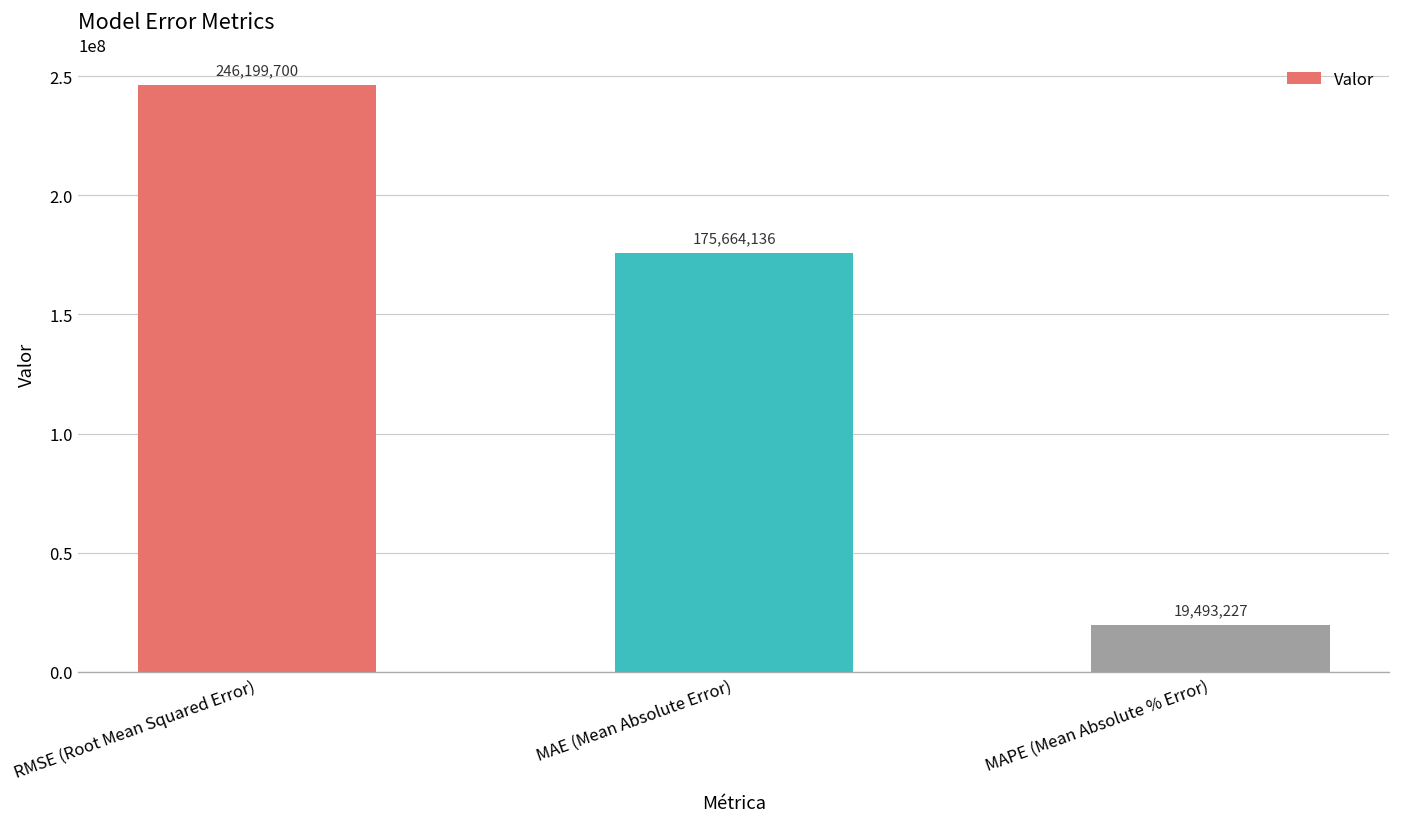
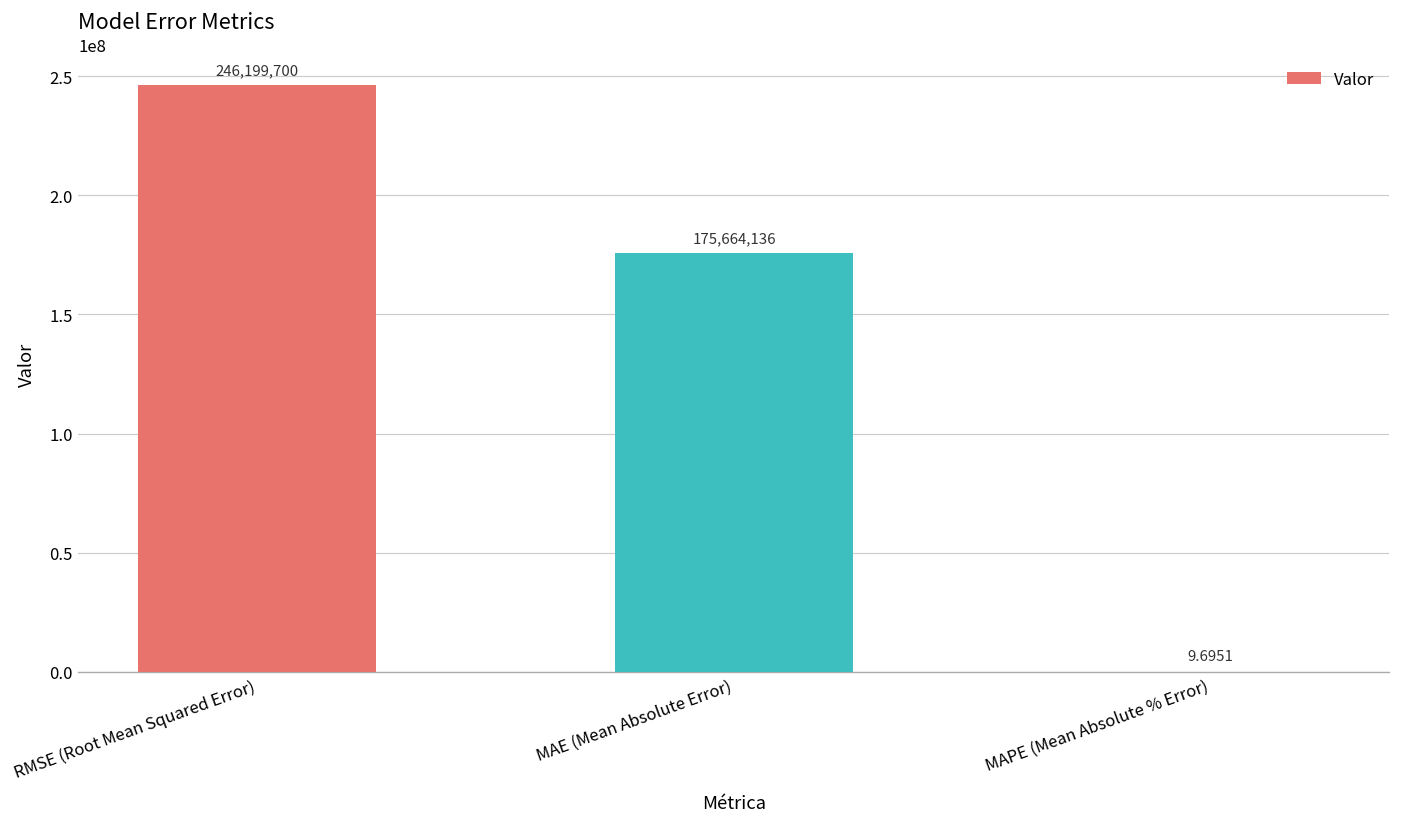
MAPE (Mean Absolute % Error): 19,493,227 -> 9.6951
